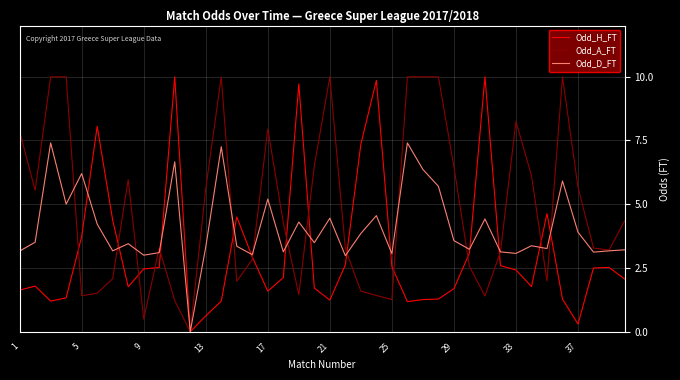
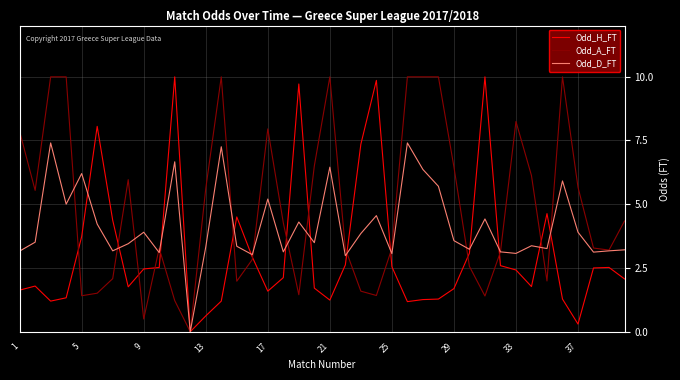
Odd_D_FT, 9: 3.0 -> 3.9
Odd_D_FT, 21: 4.5 -> 6.5
Odd_A_FT, 25: 1.3 -> 3.3
